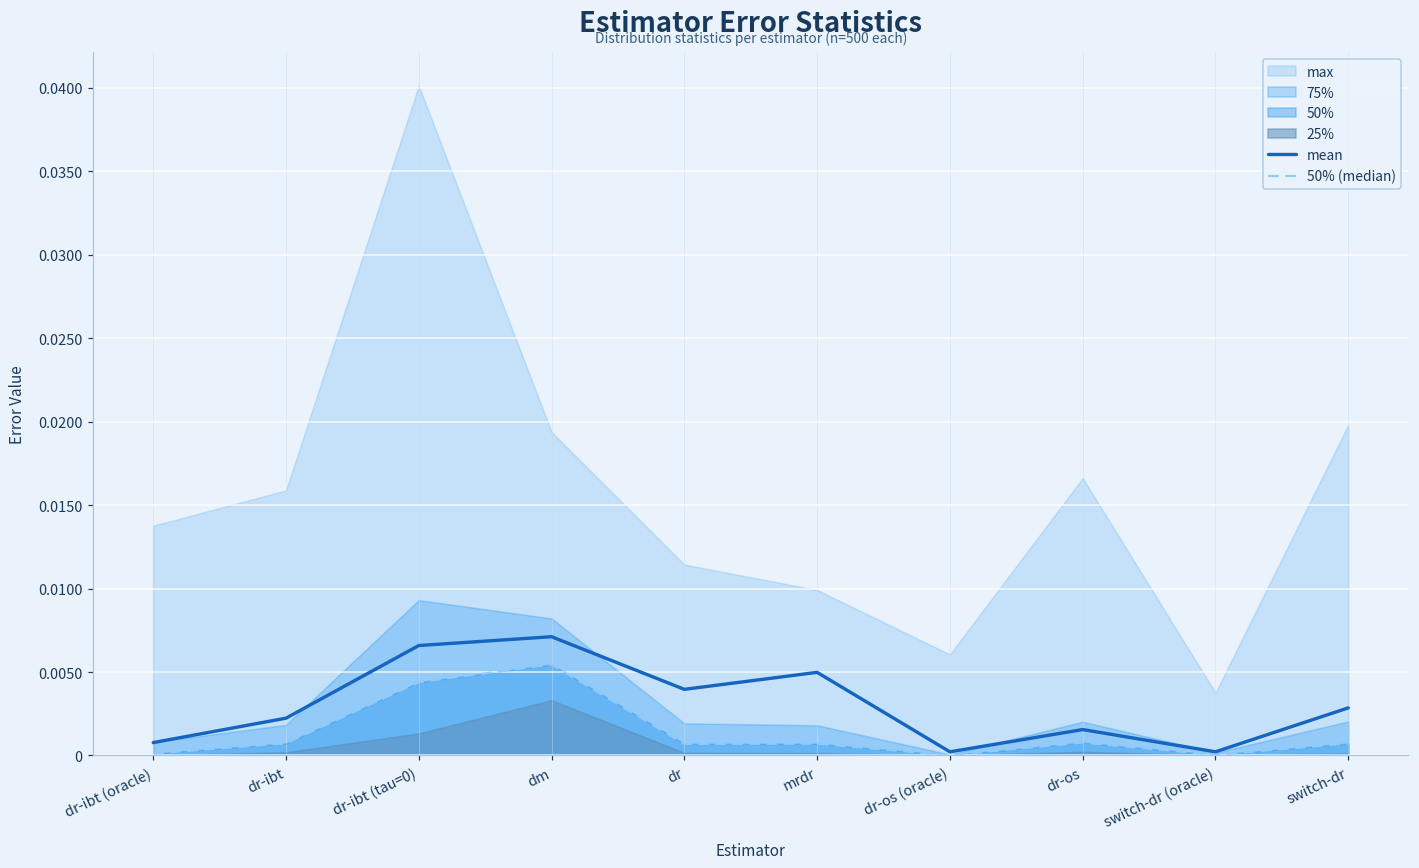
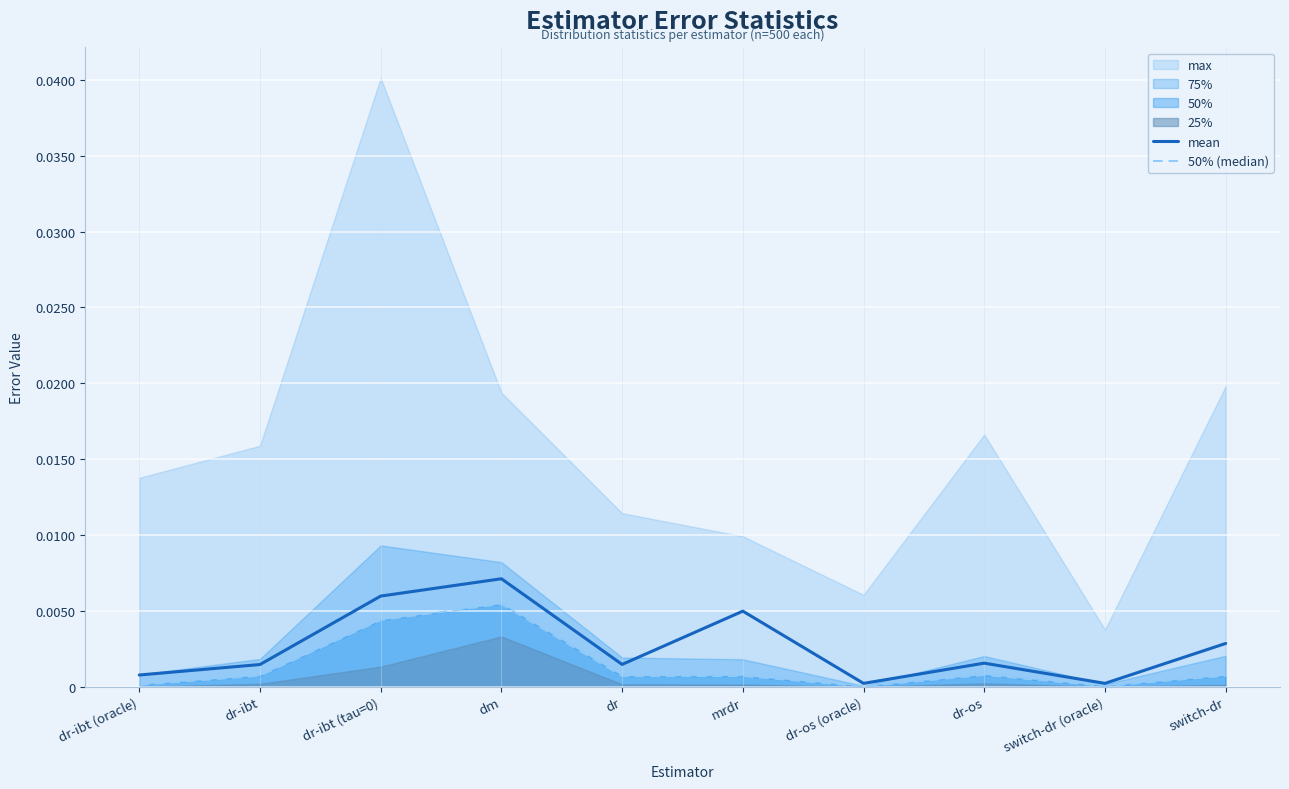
mean, dr-ibt: 0.0022 -> 0.0015
mean, dr-ibt (tau=0): 0.0066 -> 0.0060
mean, dr: 0.0040 -> 0.0015
